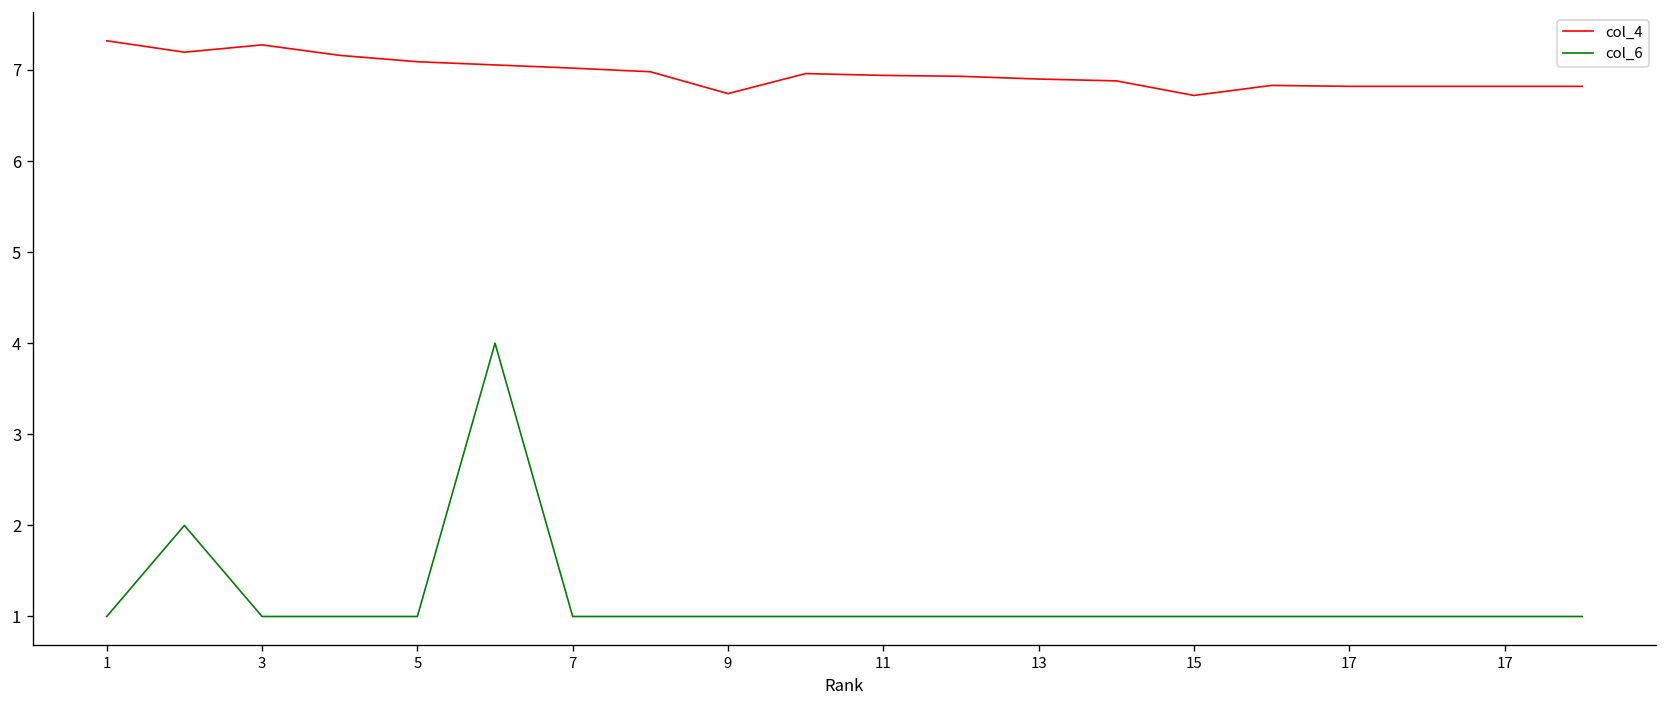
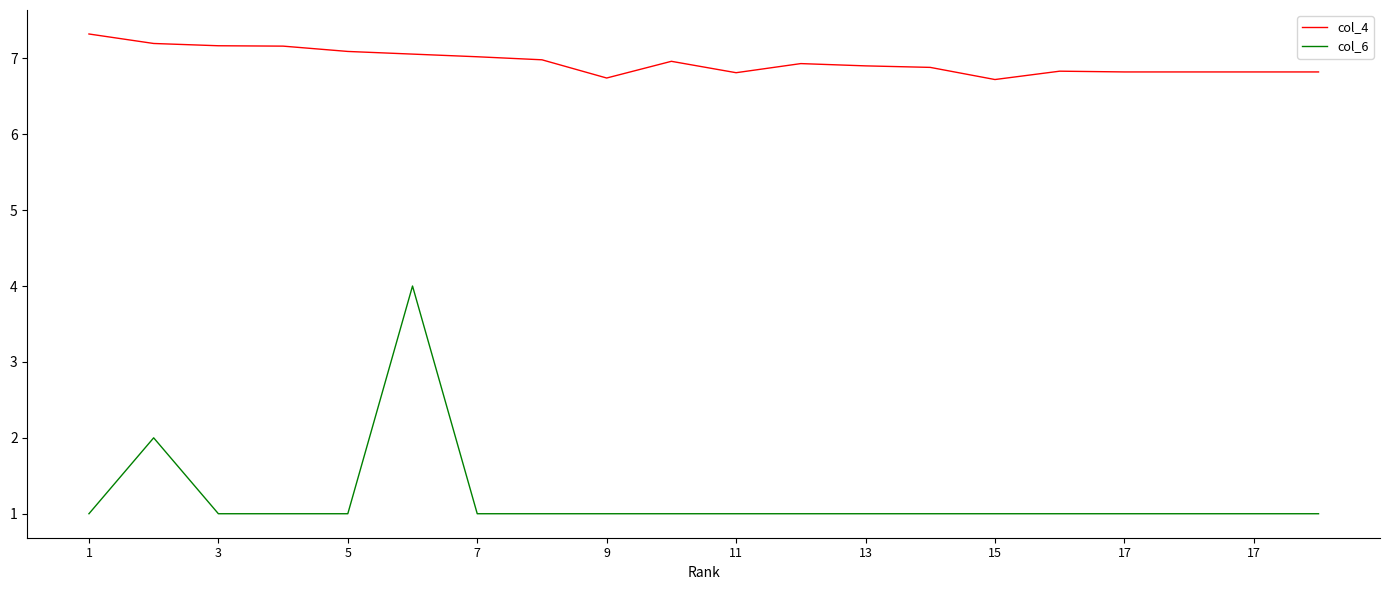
col_4, 3: 7.3 -> 7.2
col_4, 11: 6.9 -> 6.8
